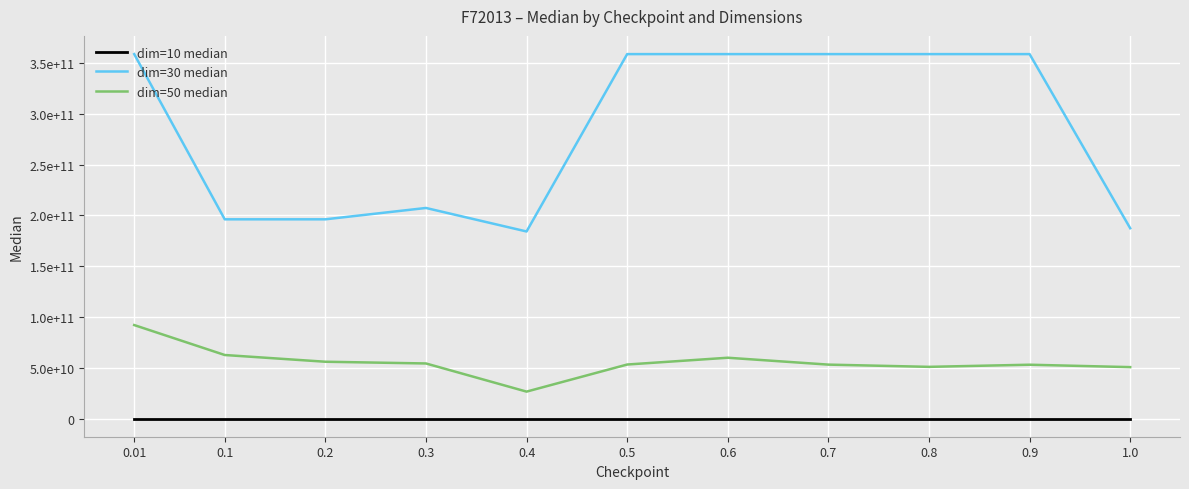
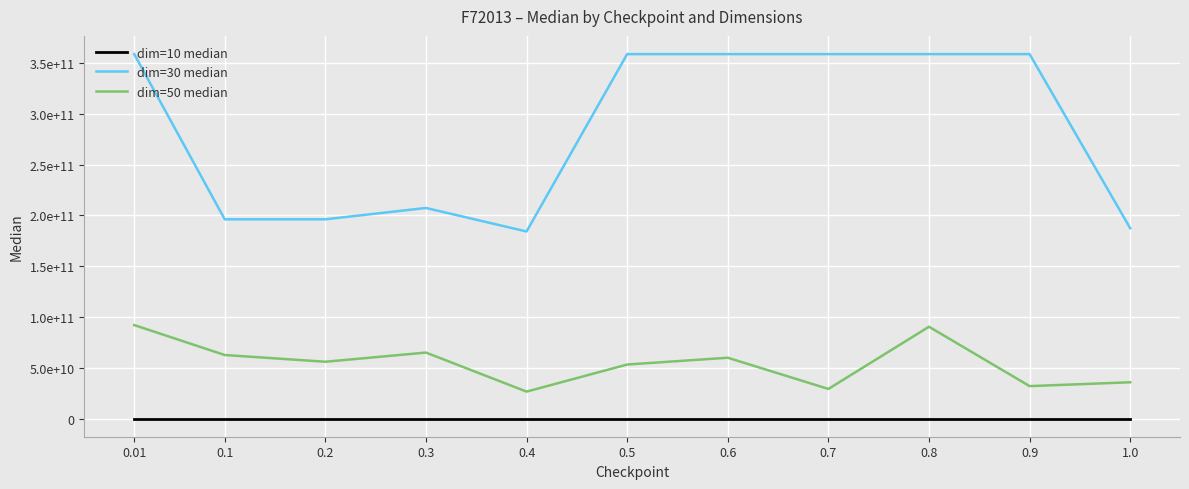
dim=50 median, 0.3: 54000000000 -> 65000000000
dim=50 median, 0.7: 53000000000 -> 29000000000
dim=50 median, 0.8: 51000000000 -> 90000000000
dim=50 median, 0.9: 53000000000 -> 32000000000
dim=50 median, 1.0: 51000000000 -> 36000000000
